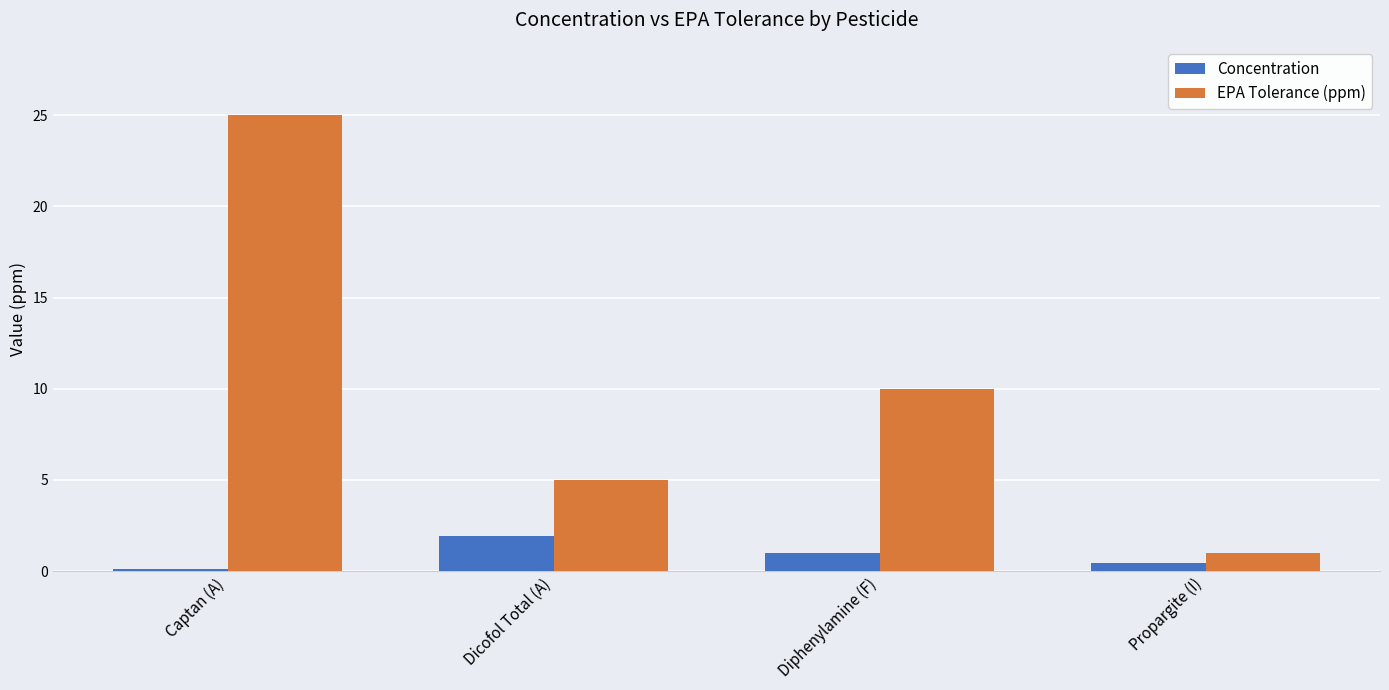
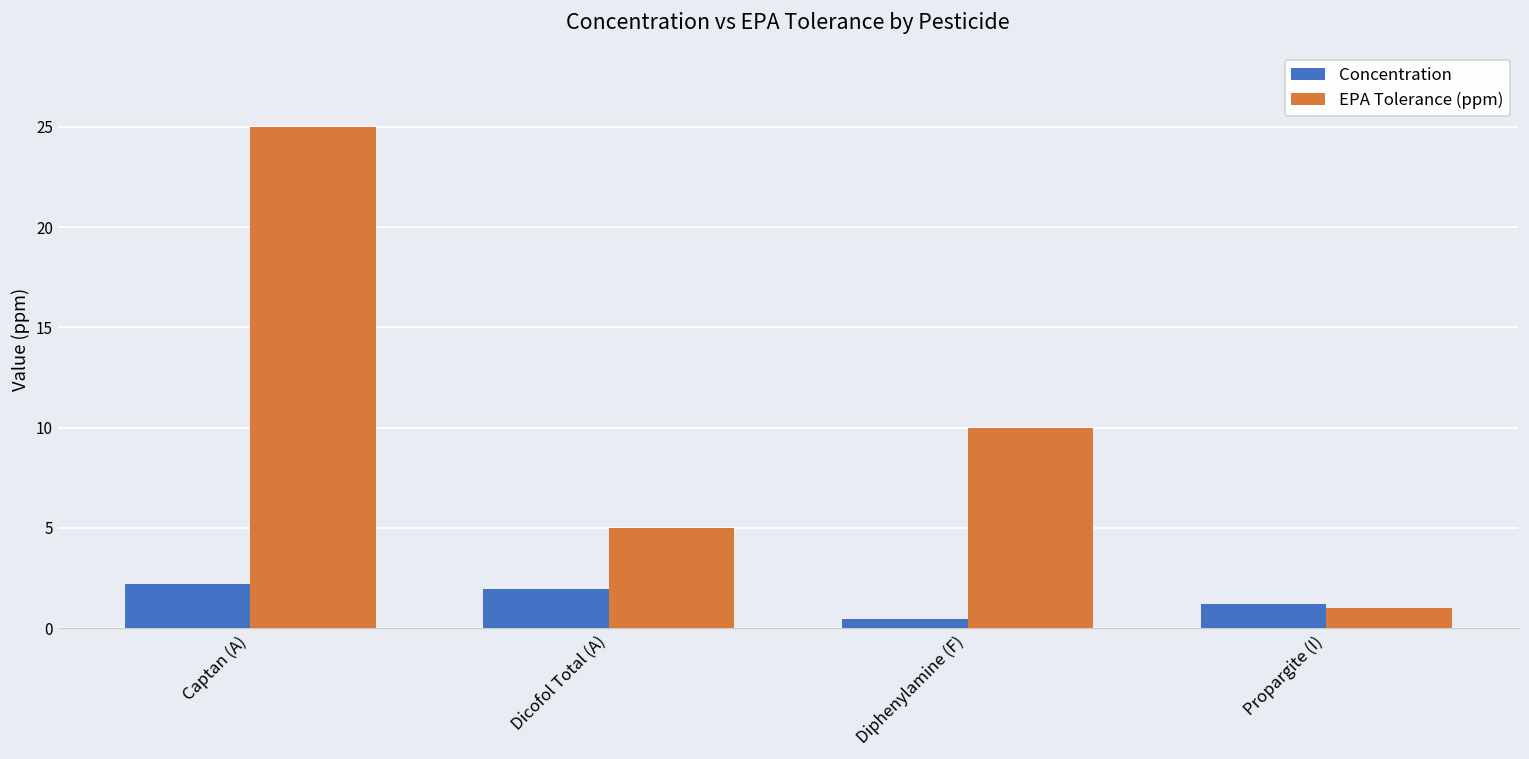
Concentration, Captan (A): 0.1 -> 2.2
Concentration, Diphenylamine (F): 1.0 -> 0.5
Concentration, Propargite (I): 0.4 -> 1.2
